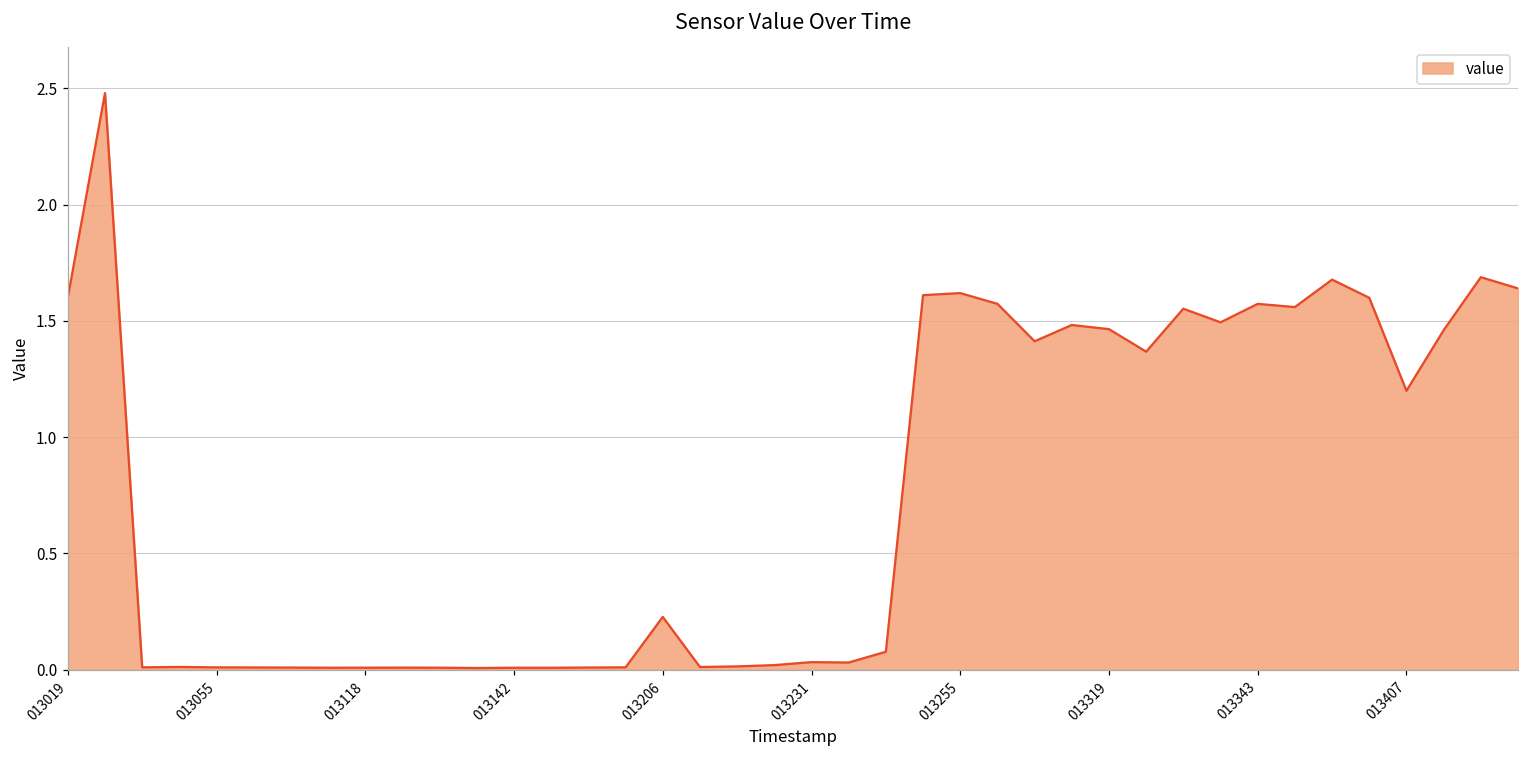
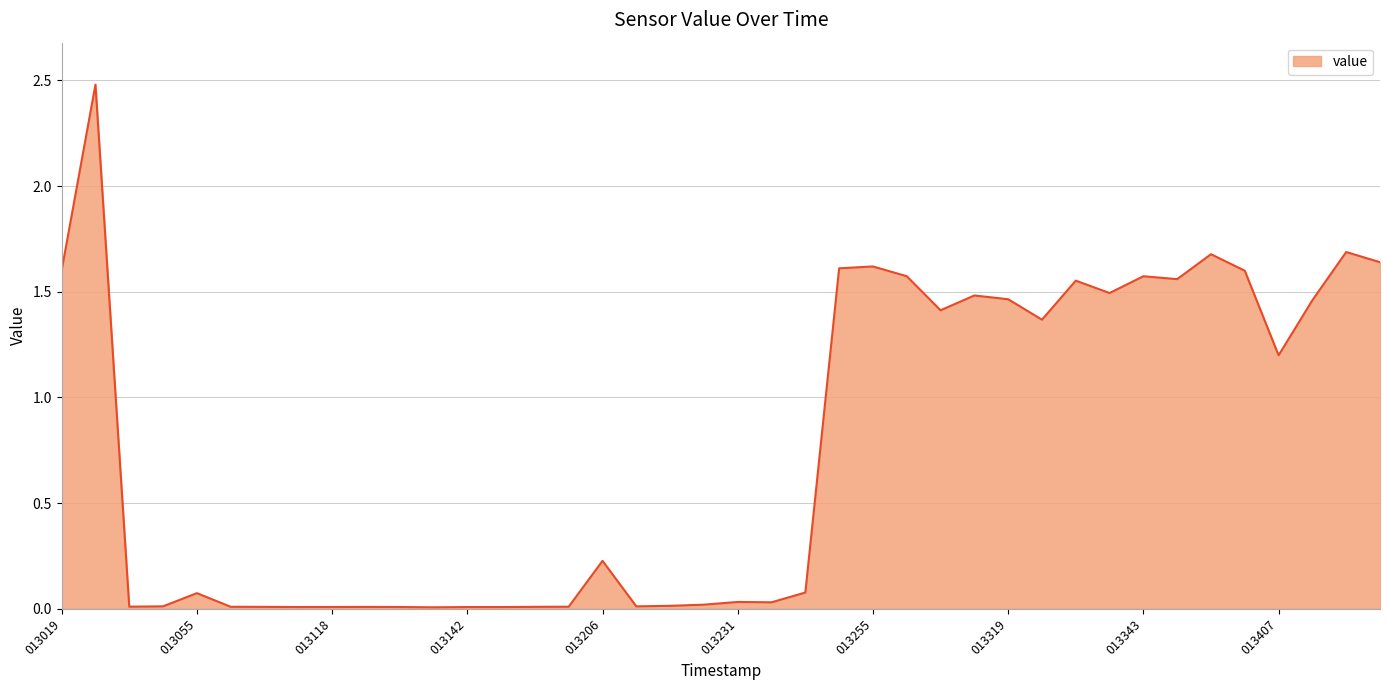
013055: 0.01 -> 0.07
